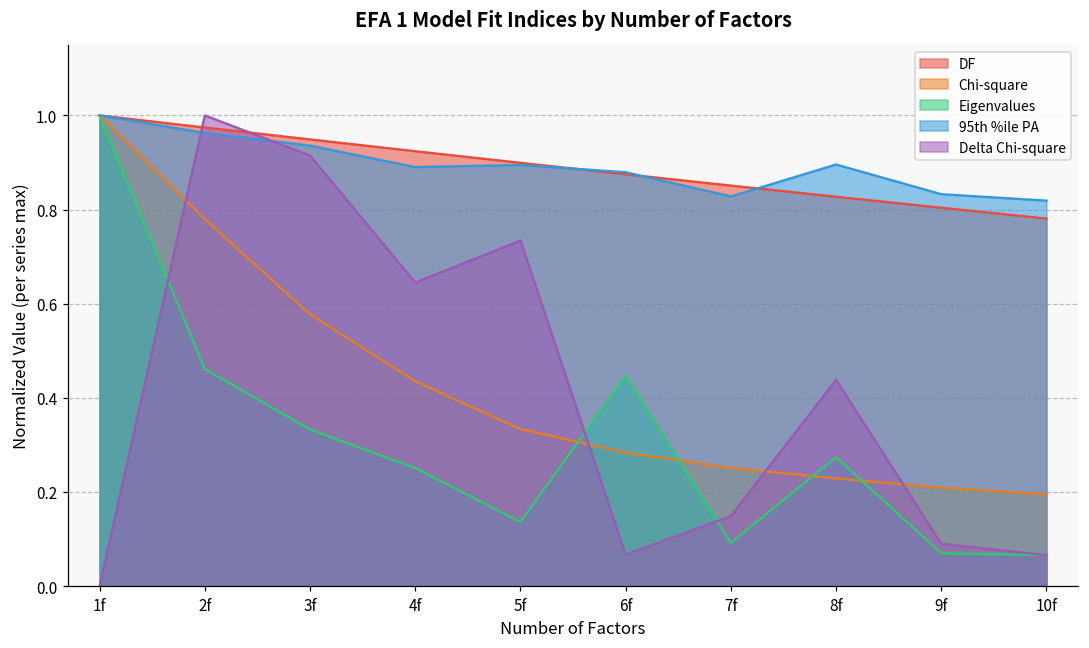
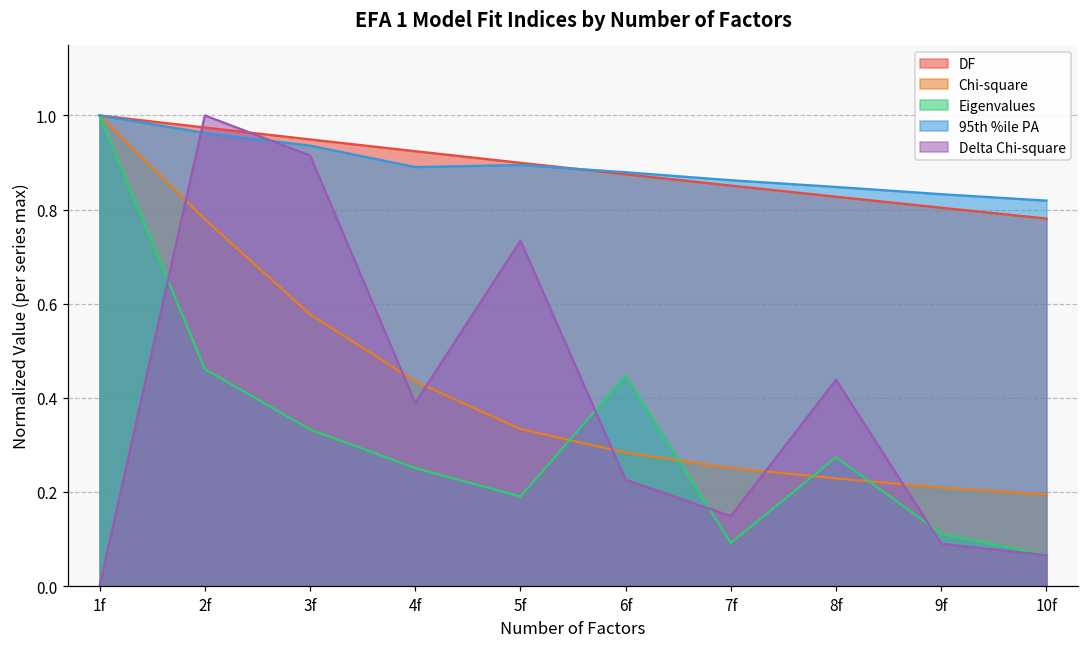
Delta Chi-square, 4f: 0.64 -> 0.39
Eigenvalues, 5f: 0.14 -> 0.19
Delta Chi-square, 6f: 0.07 -> 0.23
95th %ile PA, 7f: 0.83 -> 0.86
95th %ile PA, 8f: 0.90 -> 0.85
Eigenvalues, 9f: 0.07 -> 0.11
